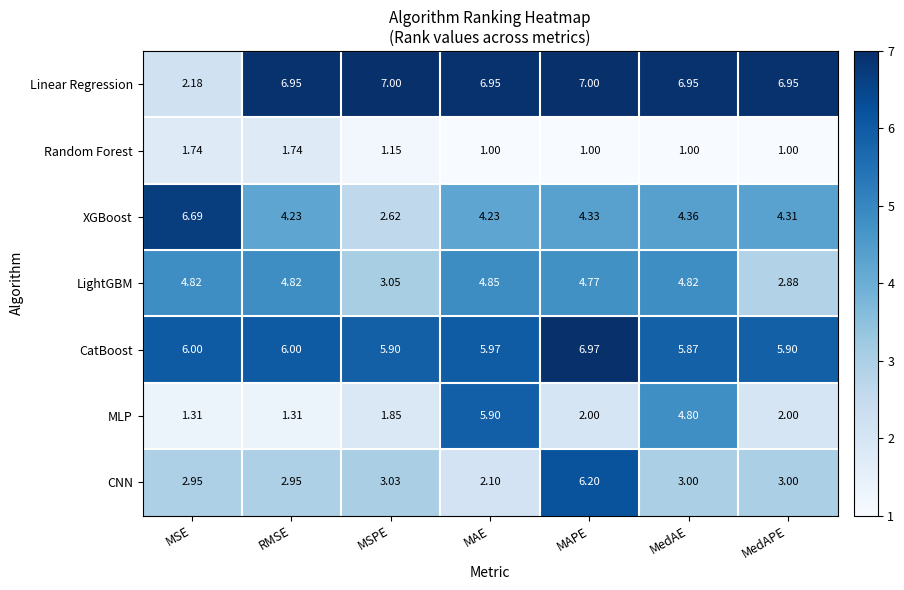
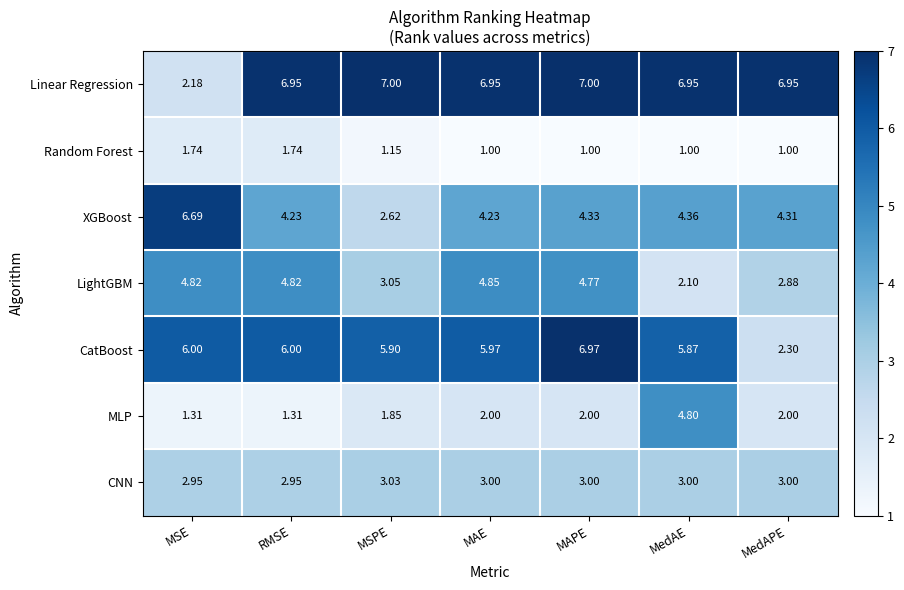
LightGBM, MedAE: 4.82 -> 2.10
CatBoost, MedAPE: 5.90 -> 2.30
MLP, MAE: 5.90 -> 2.00
CNN, MAE: 2.10 -> 3.00
CNN, MAPE: 6.20 -> 3.00
